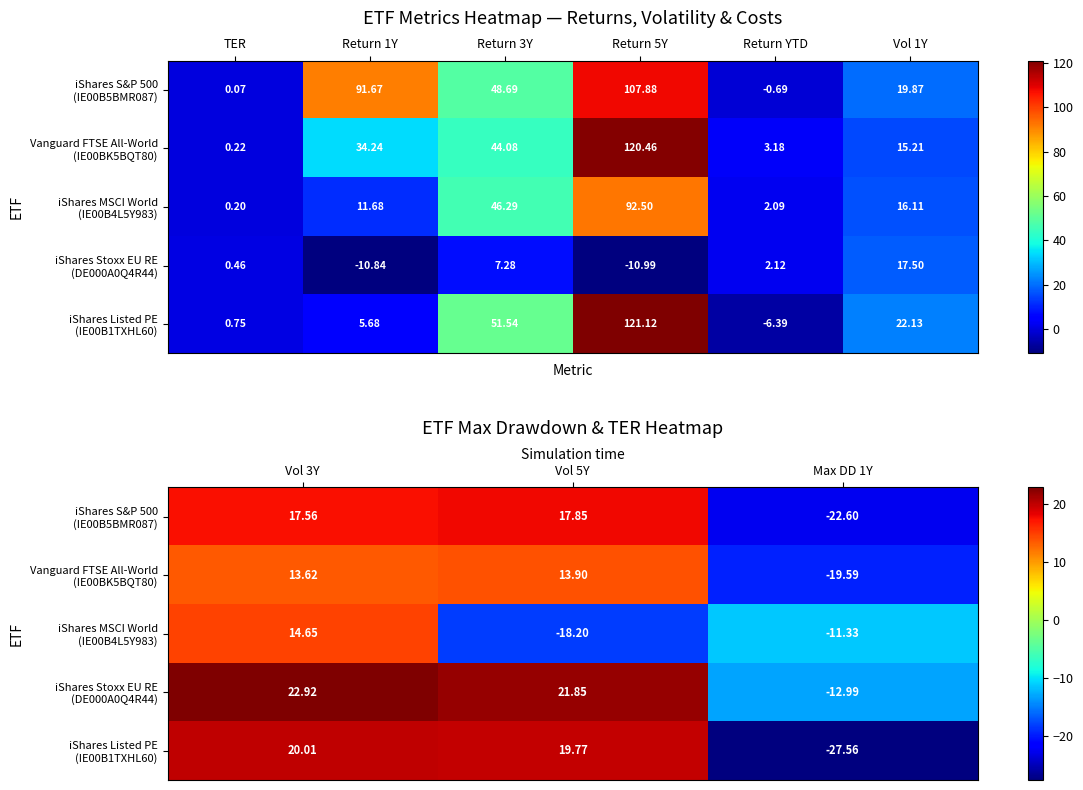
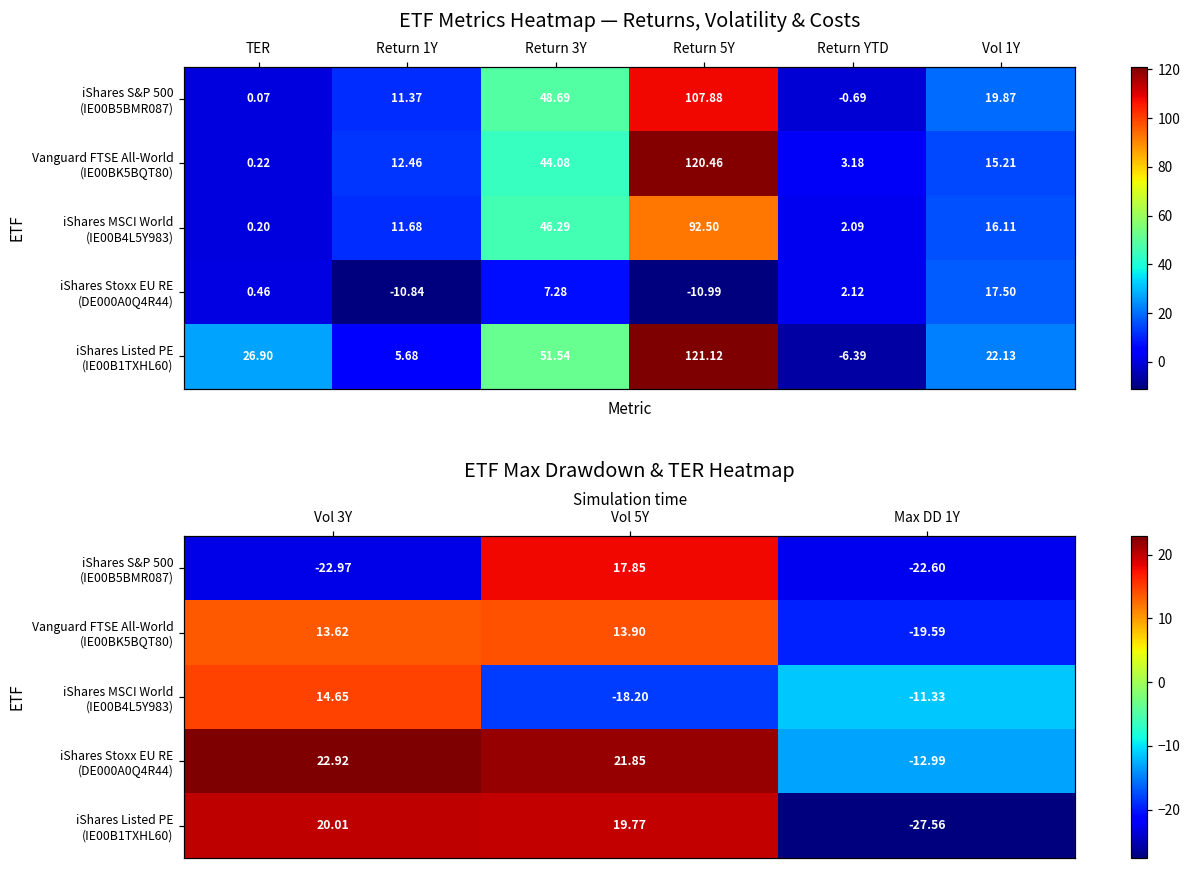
ETF Metrics Heatmap — Returns, Volatility & Costs, iShares S&P 500 (IE00B5BMR087), Return 1Y: 91.67 -> 11.37
ETF Metrics Heatmap — Returns, Volatility & Costs, Vanguard FTSE All-World (IE00BK5BQT80), Return 1Y: 34.24 -> 12.46
ETF Metrics Heatmap — Returns, Volatility & Costs, iShares Listed PE (IE00B1TXHL60), TER: 0.75 -> 26.90
ETF Max Drawdown & TER Heatmap, iShares S&P 500 (IE00B5BMR087), Vol 3Y: 17.56 -> -22.97
